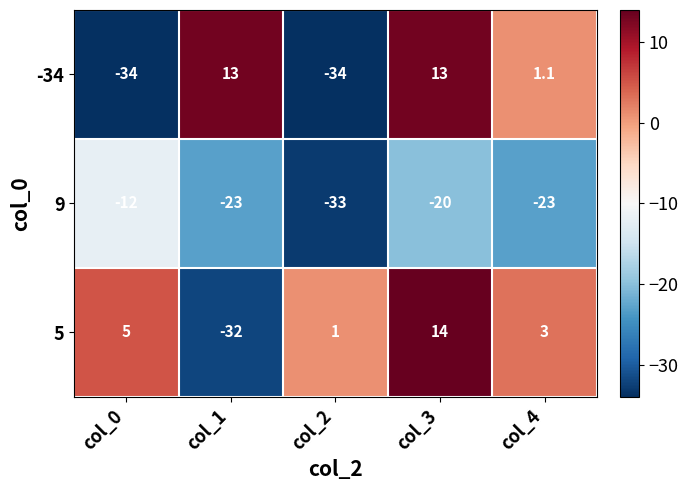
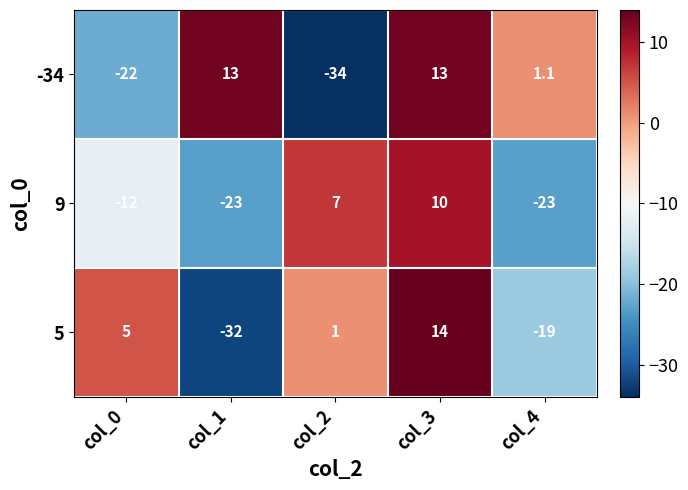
-34, col_0: -34 -> -22
9, col_2: -33 -> 7
9, col_3: -20 -> 10
5, col_4: 3 -> -19
